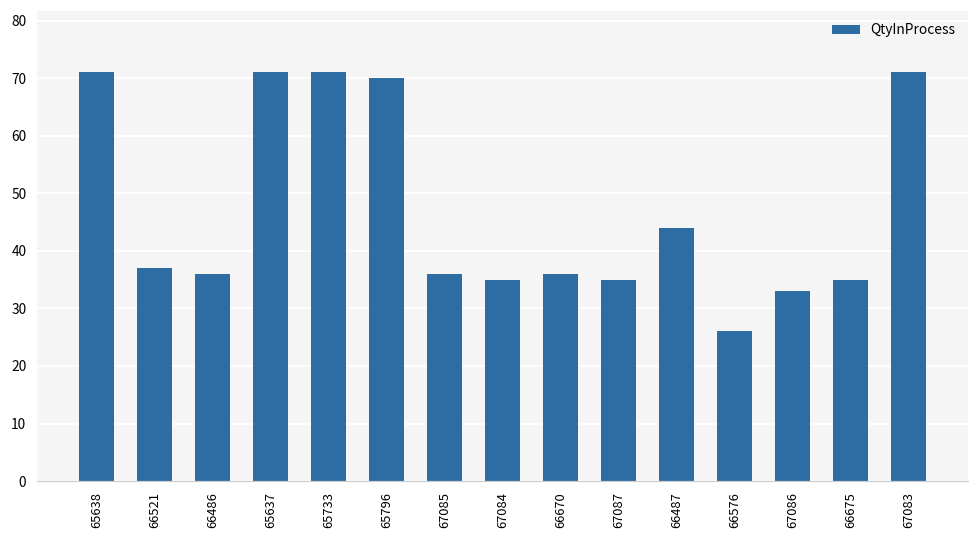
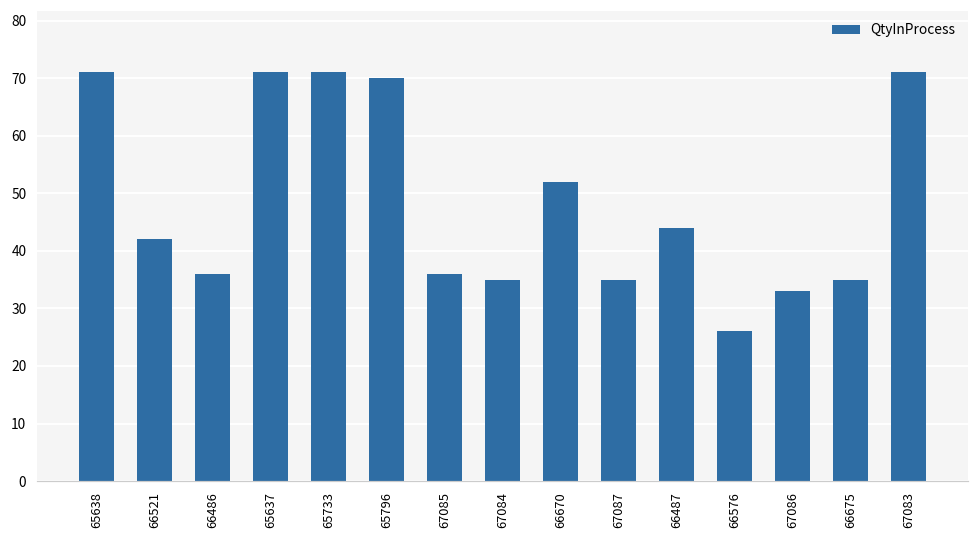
66521: 37 -> 42
66670: 36 -> 52
